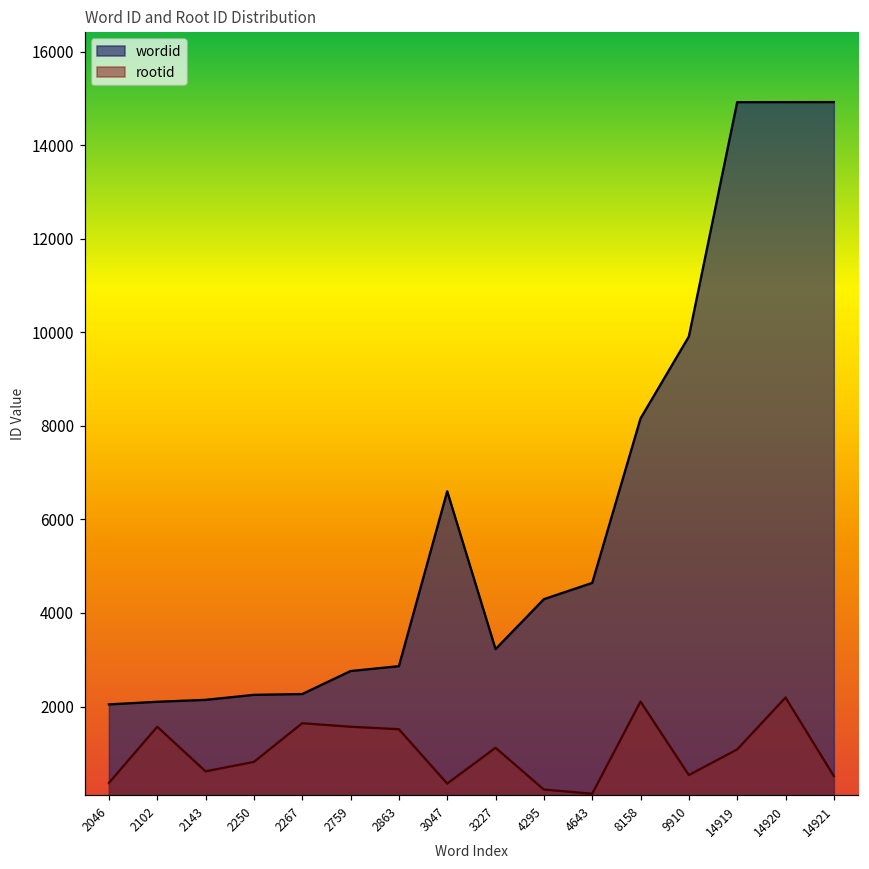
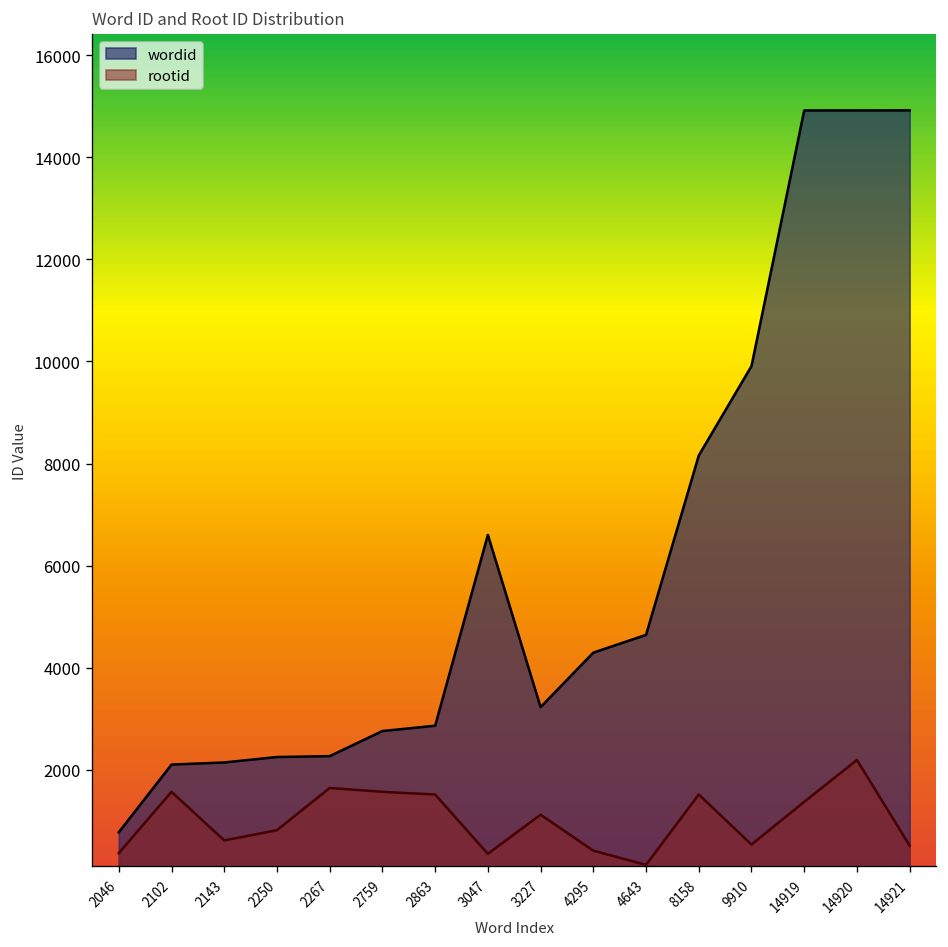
wordid, 2046: 2000 -> 800
rootid, 4295: 200 -> 400
rootid, 8158: 2100 -> 1500
rootid, 14919: 1100 -> 1400
